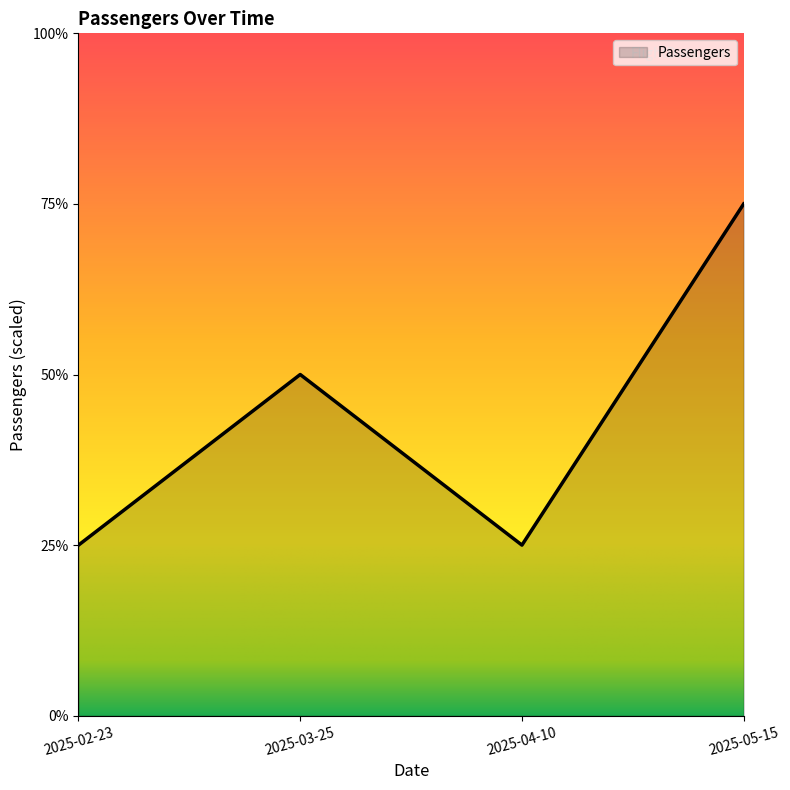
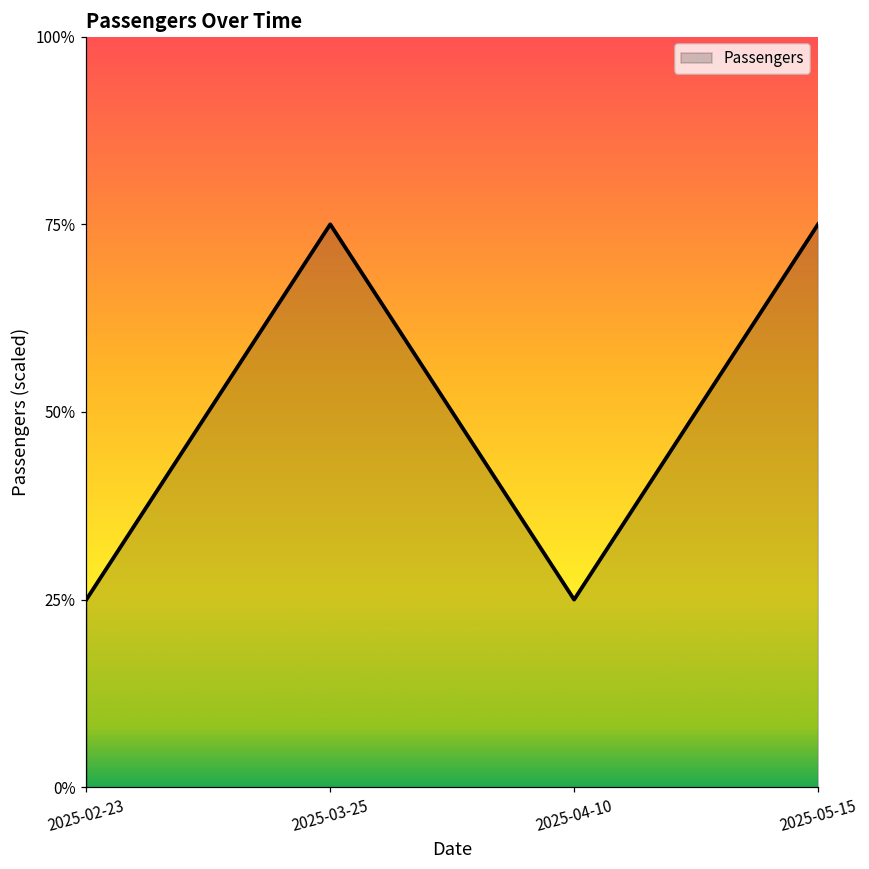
2025-03-25: 50% -> 75%
